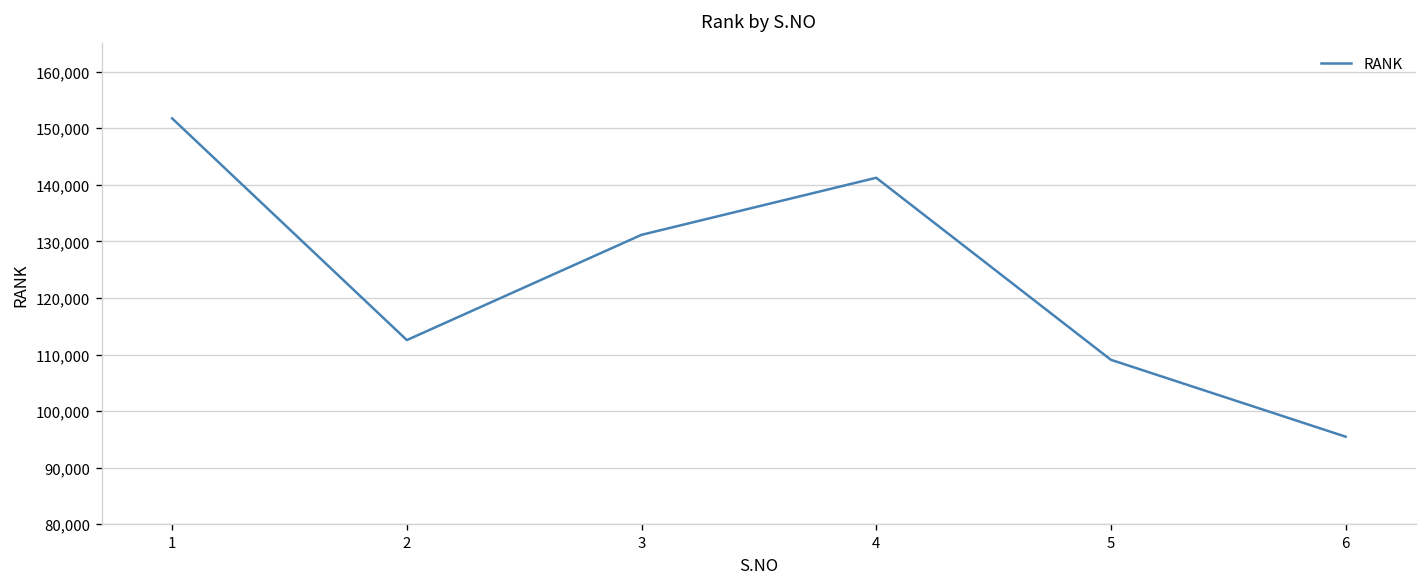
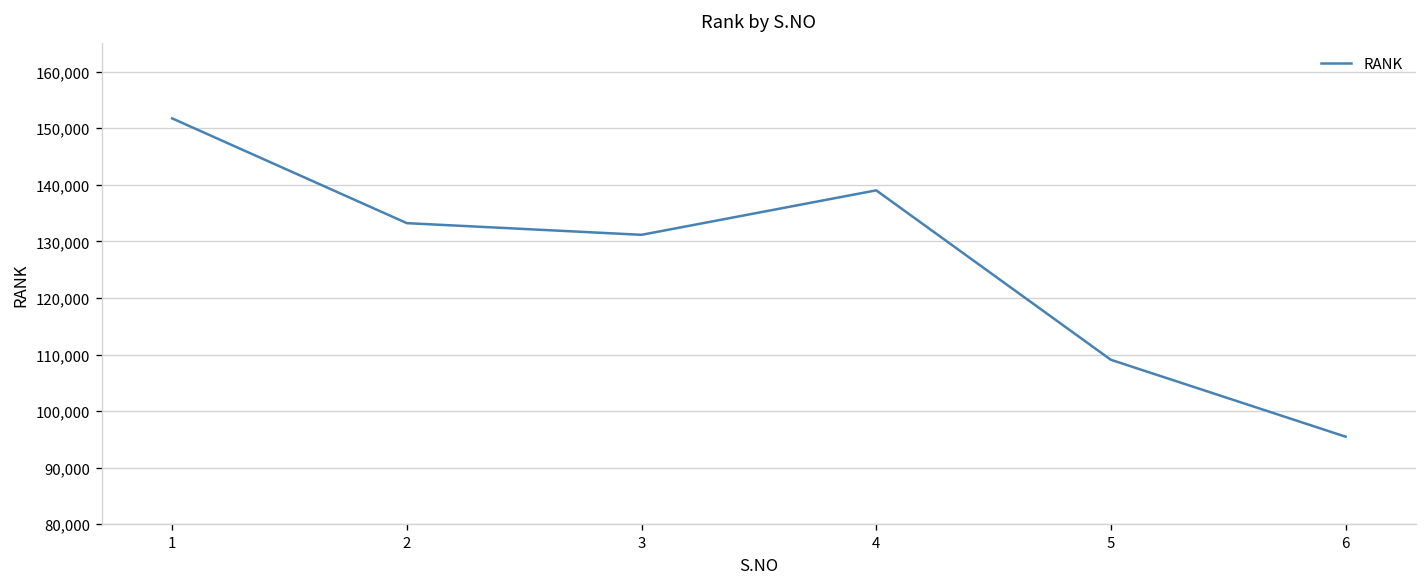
2: 113,000 -> 133,000
4: 141,000 -> 139,000
